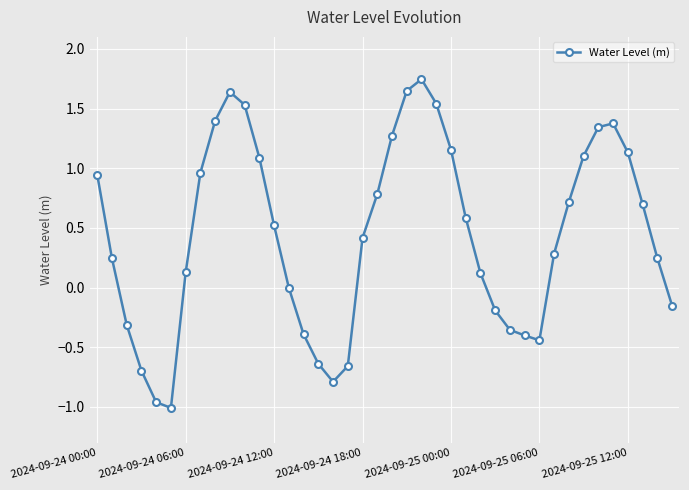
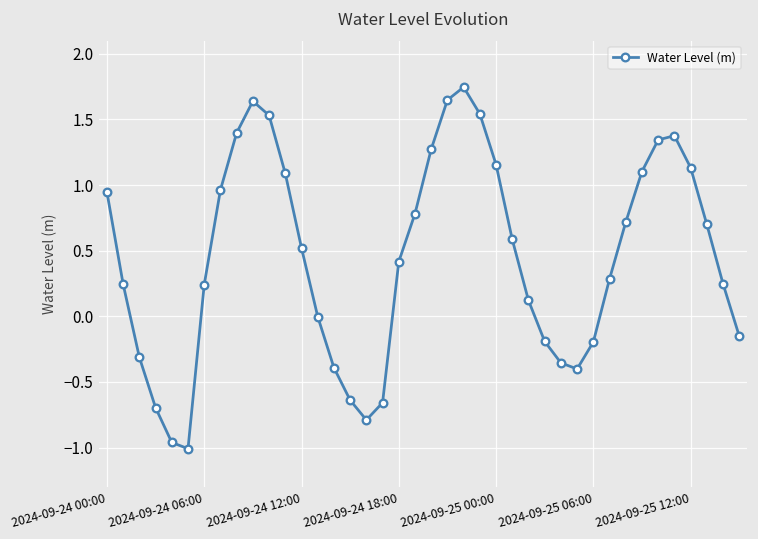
2024-09-24 06:00: 0.13 -> 0.24
2024-09-25 06:00: -0.44 -> -0.20
